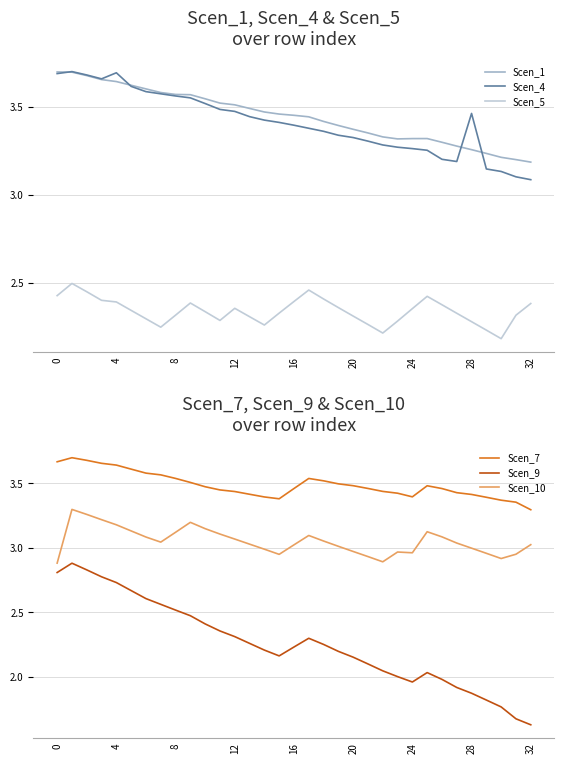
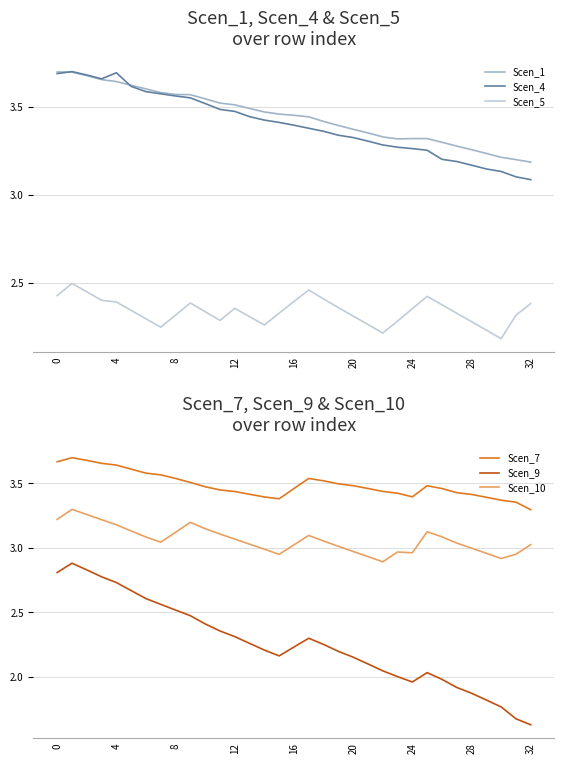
Scen_1, Scen_4 & Scen_5 over row index, Scen_4, 28: 3.46 -> 3.17
Scen_7, Scen_9 & Scen_10 over row index, Scen_10, 0: 2.88 -> 3.22
